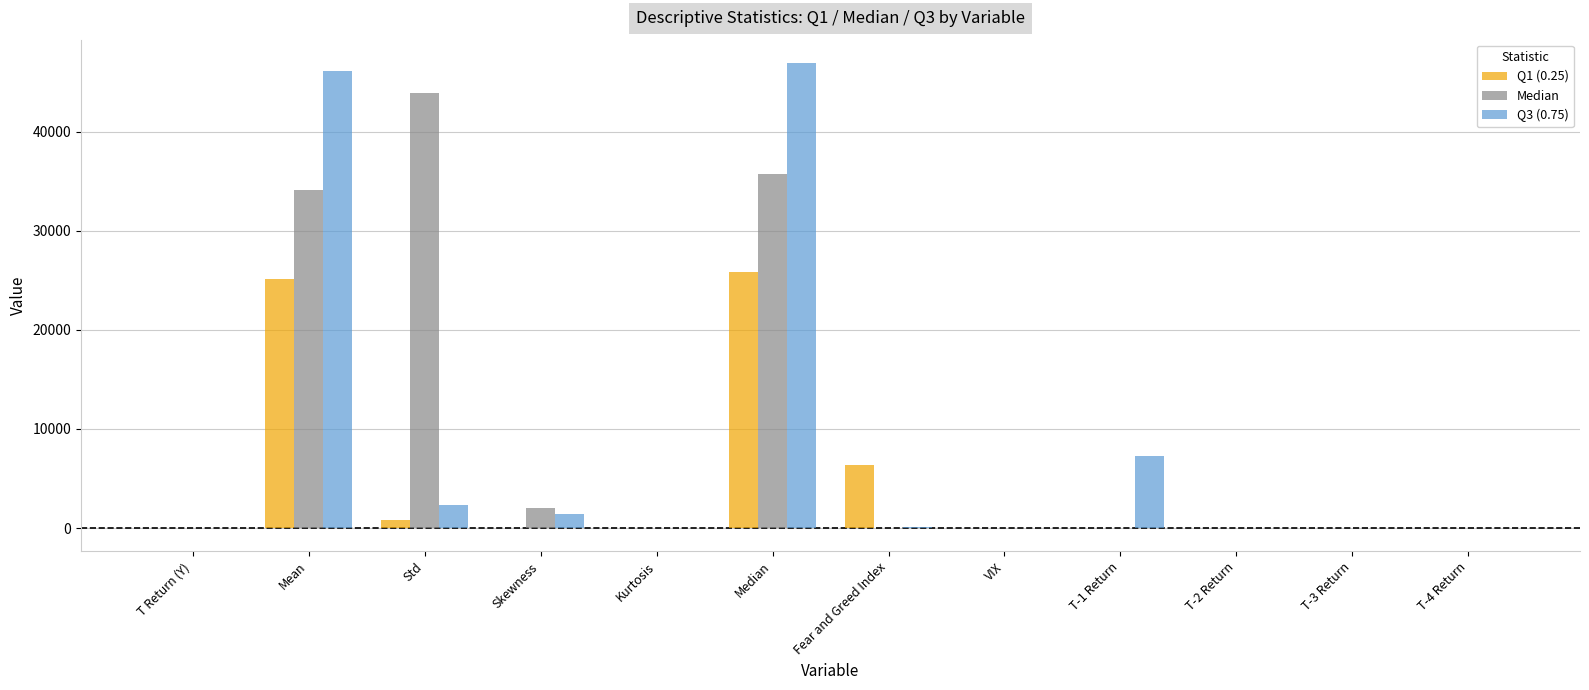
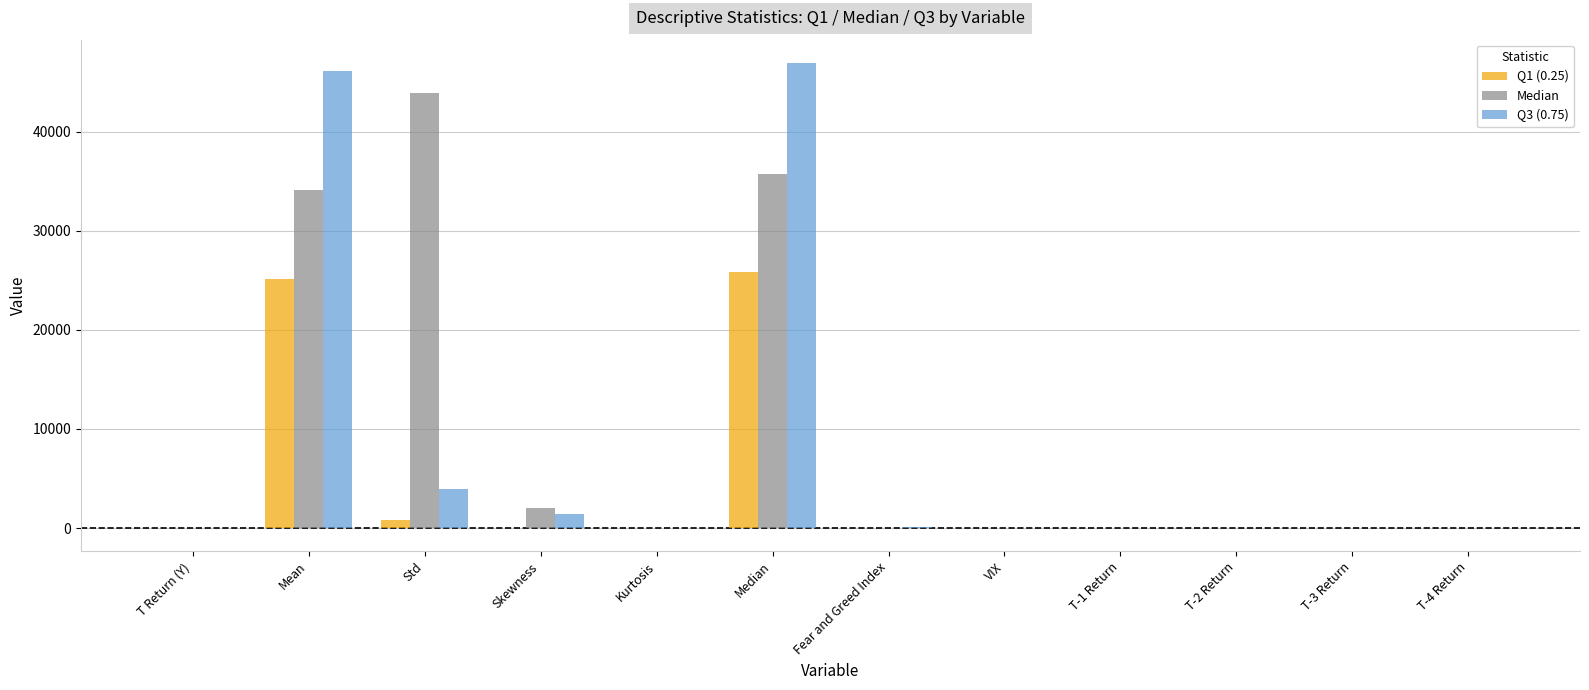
Q3 (0.75), Std: 2000 -> 4000
Q1 (0.25), Fear and Greed Index: 6000 -> 0
Q3 (0.75), T-1 Return: 7000 -> 0
